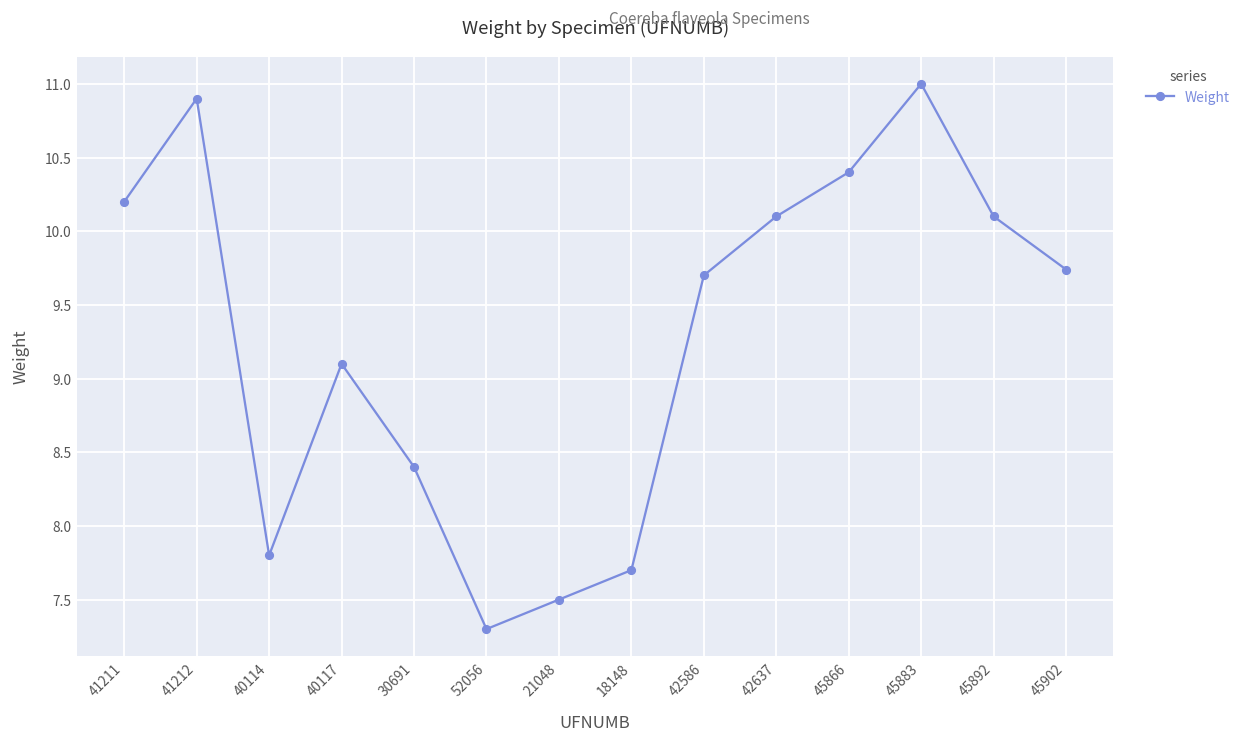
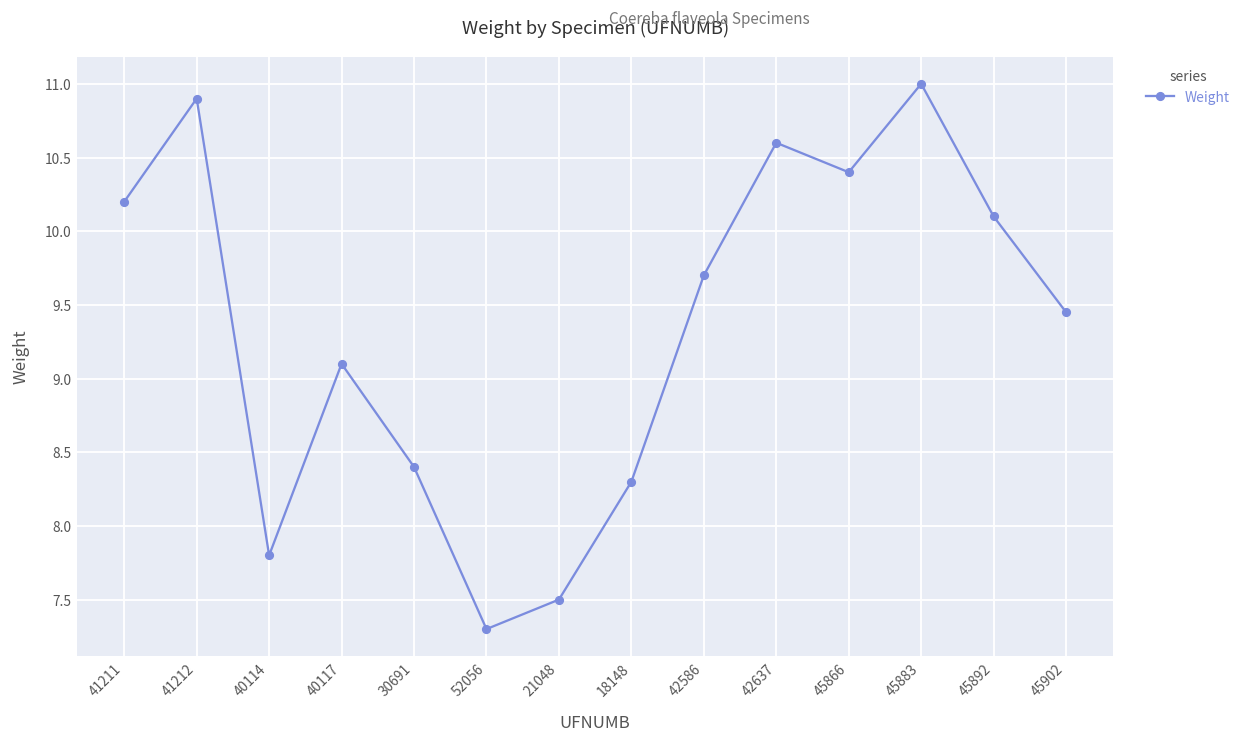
18148: 7.7 -> 8.3
42637: 10.1 -> 10.6
45902: 9.74 -> 9.45
